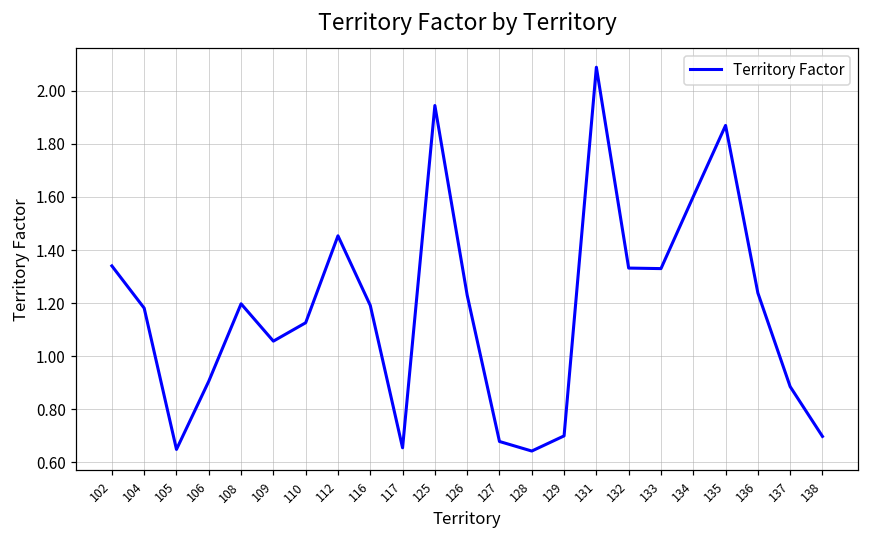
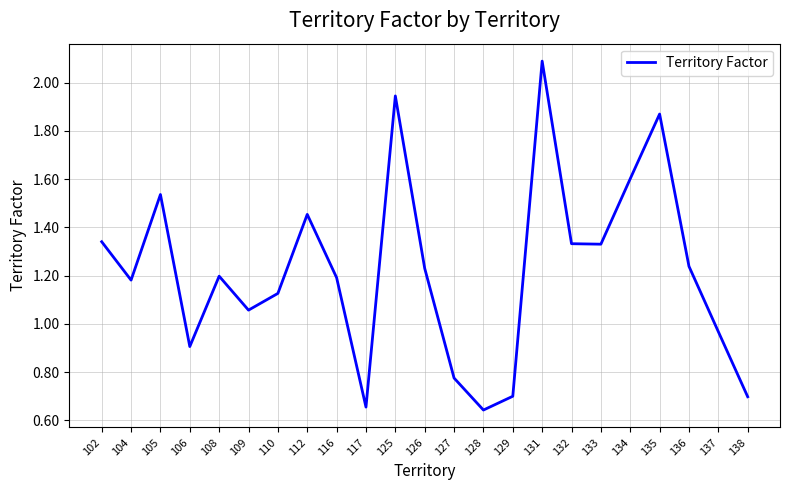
105: 0.65 -> 1.54
127: 0.68 -> 0.78
137: 0.89 -> 0.97
